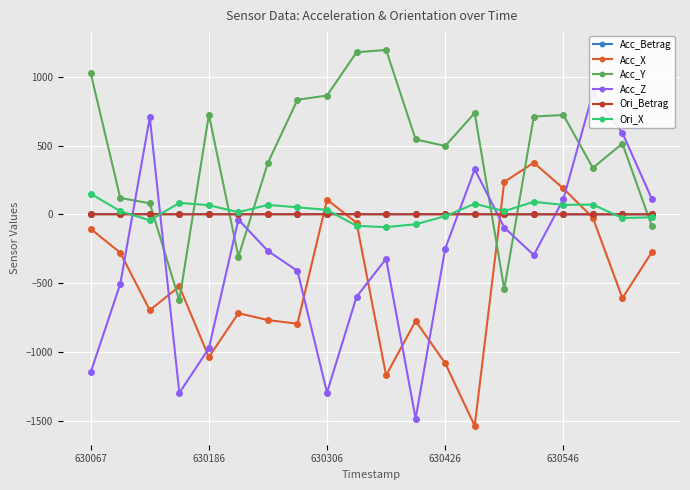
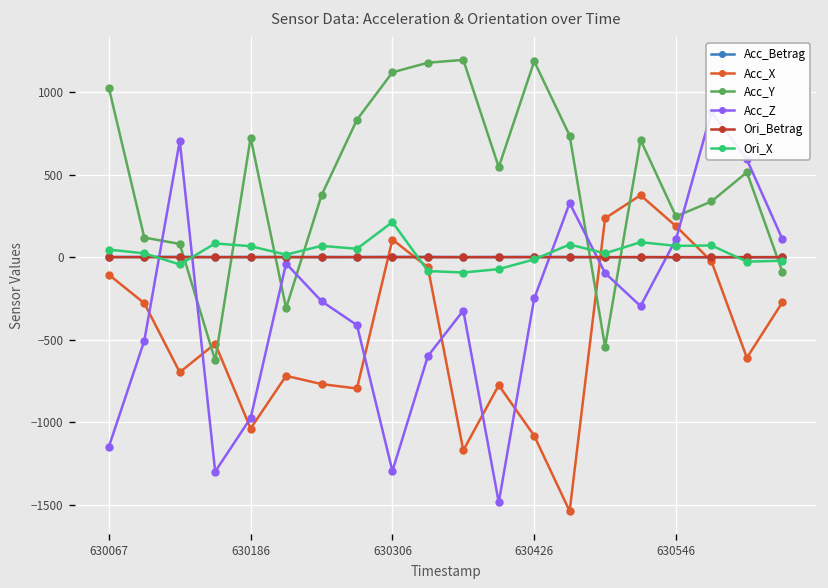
Ori_X, 630067: 150 -> 50
Acc_Y, 630306: 860 -> 1120
Ori_X, 630306: 30 -> 210
Acc_Y, 630426: 500 -> 1190
Acc_Y, 630546: 720 -> 250
